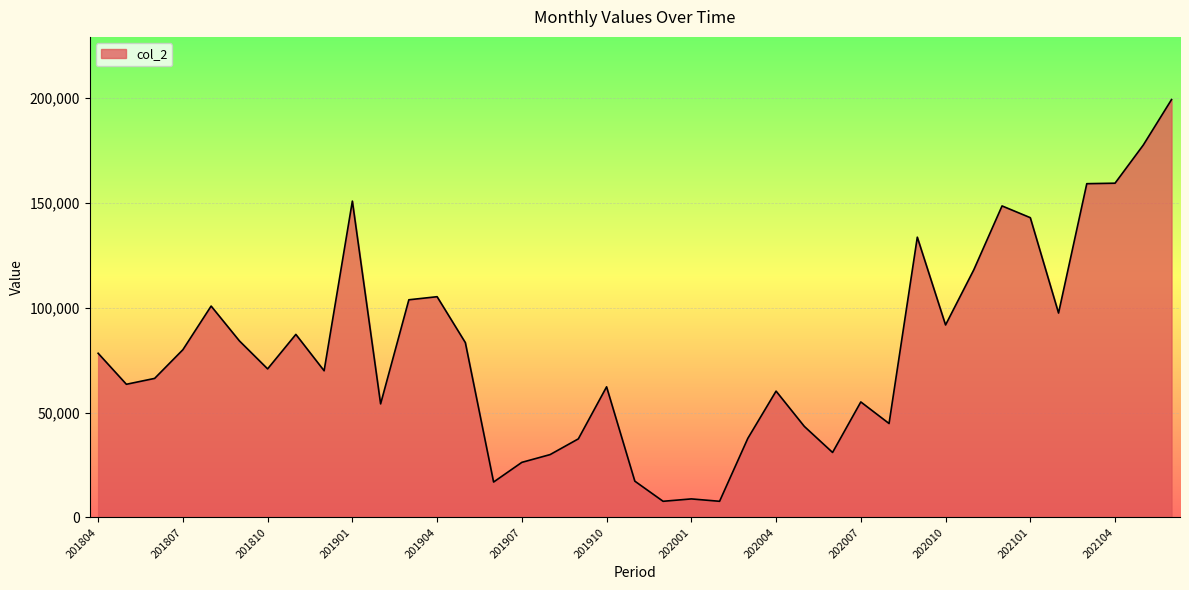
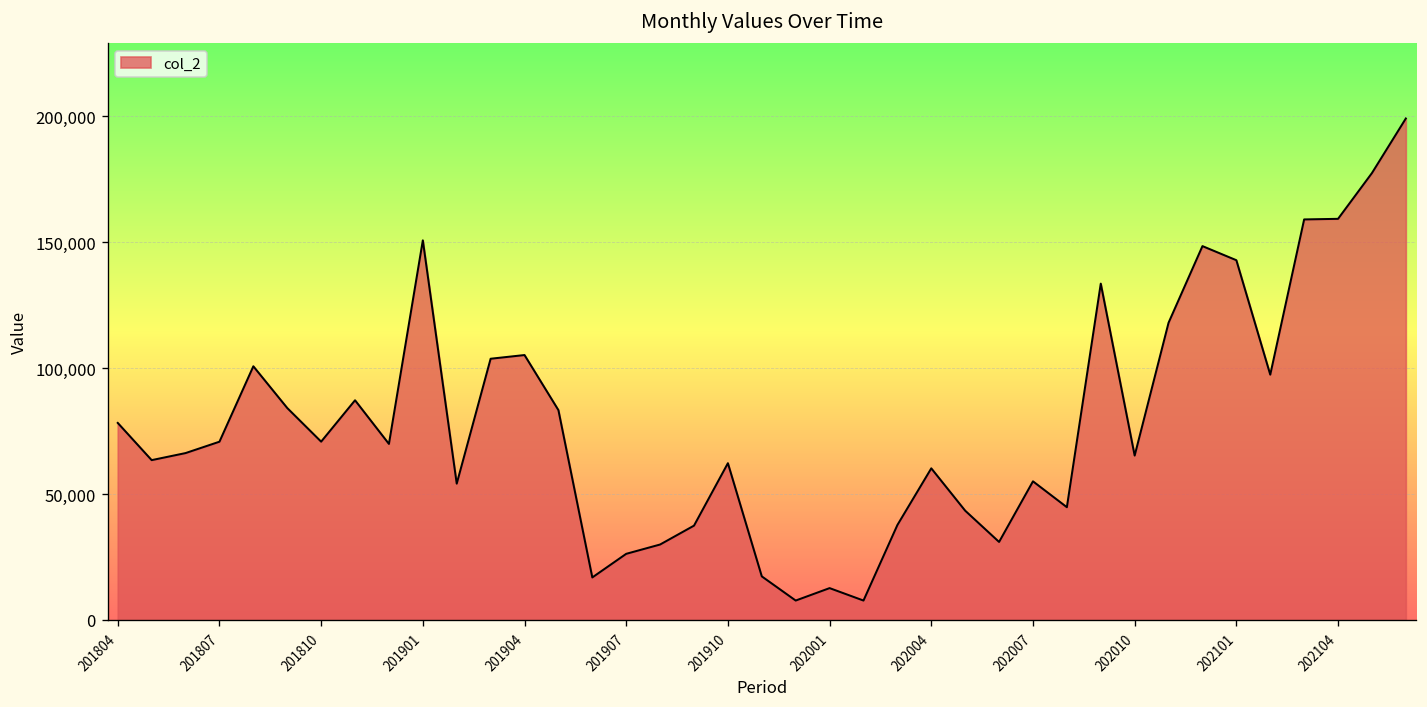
201807: 80,000 -> 71,000
202001: 9,000 -> 13,000
202010: 92,000 -> 65,000
